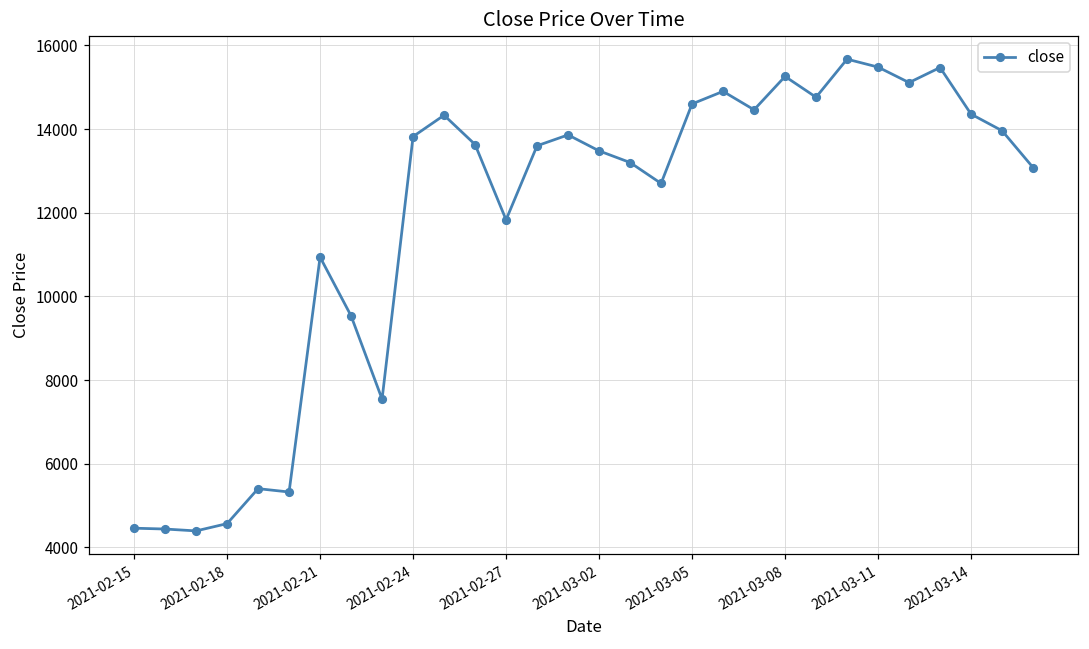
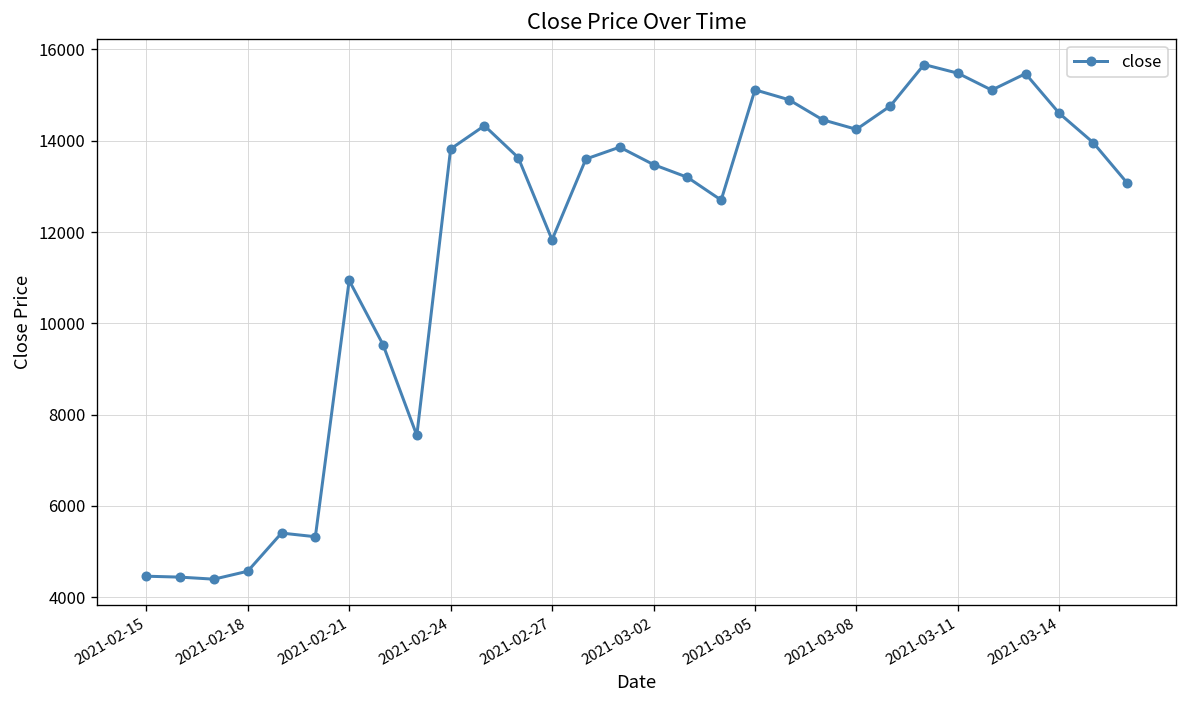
2021-03-05: 14600 -> 15100
2021-03-08: 15300 -> 14300
2021-03-14: 14400 -> 14600
